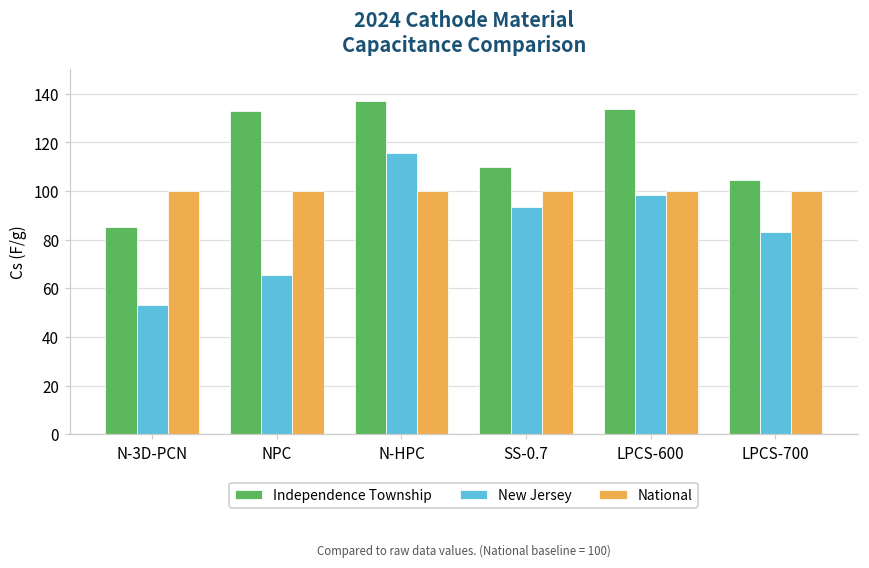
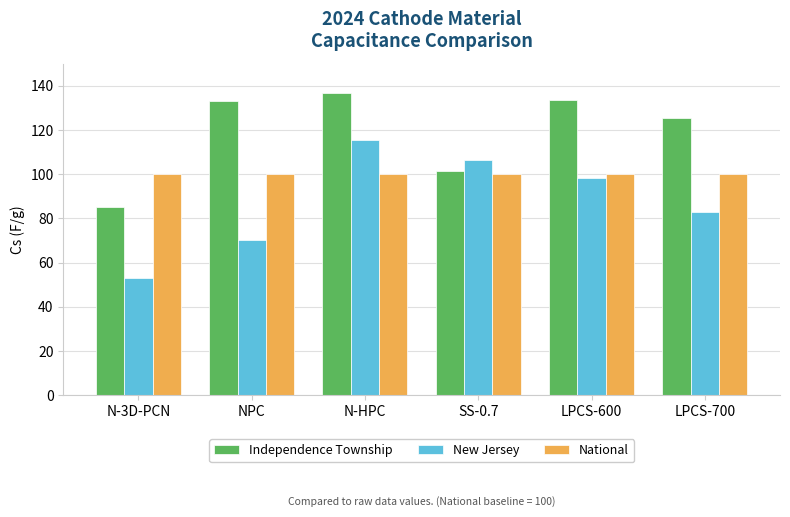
New Jersey, NPC: 66 -> 70
Independence Township, SS-0.7: 110 -> 102
New Jersey, SS-0.7: 93 -> 107
Independence Township, LPCS-700: 104 -> 125
